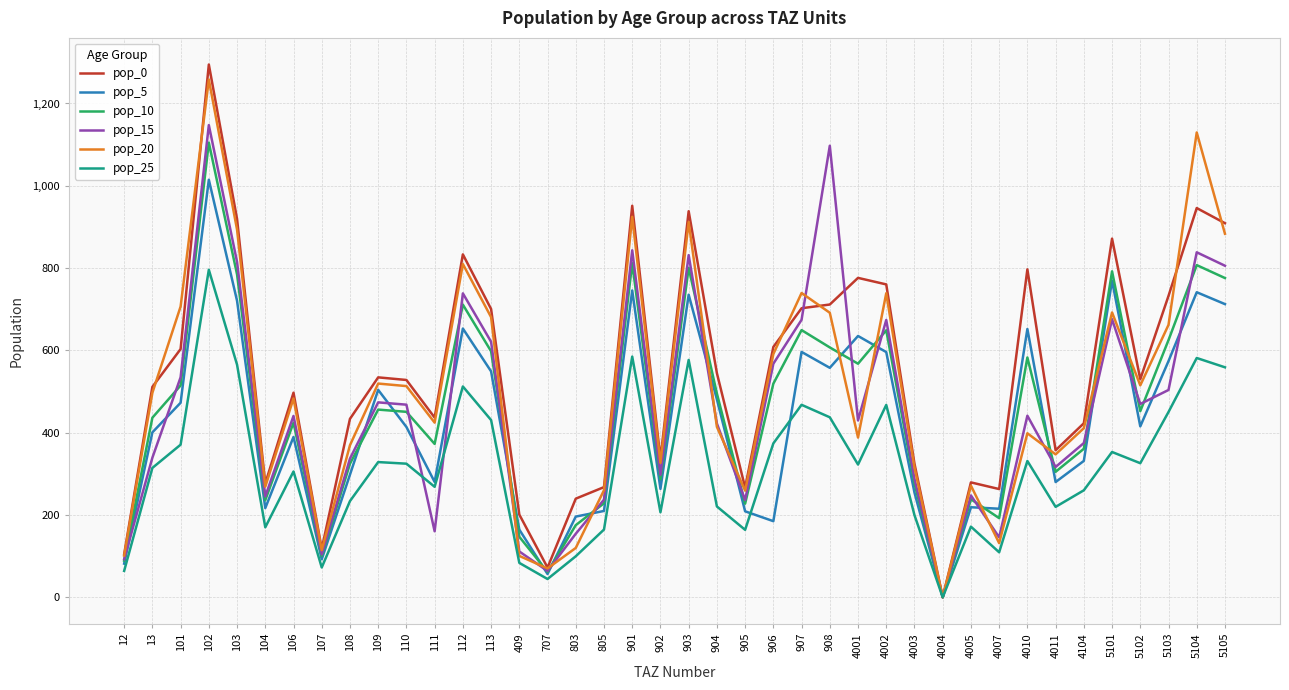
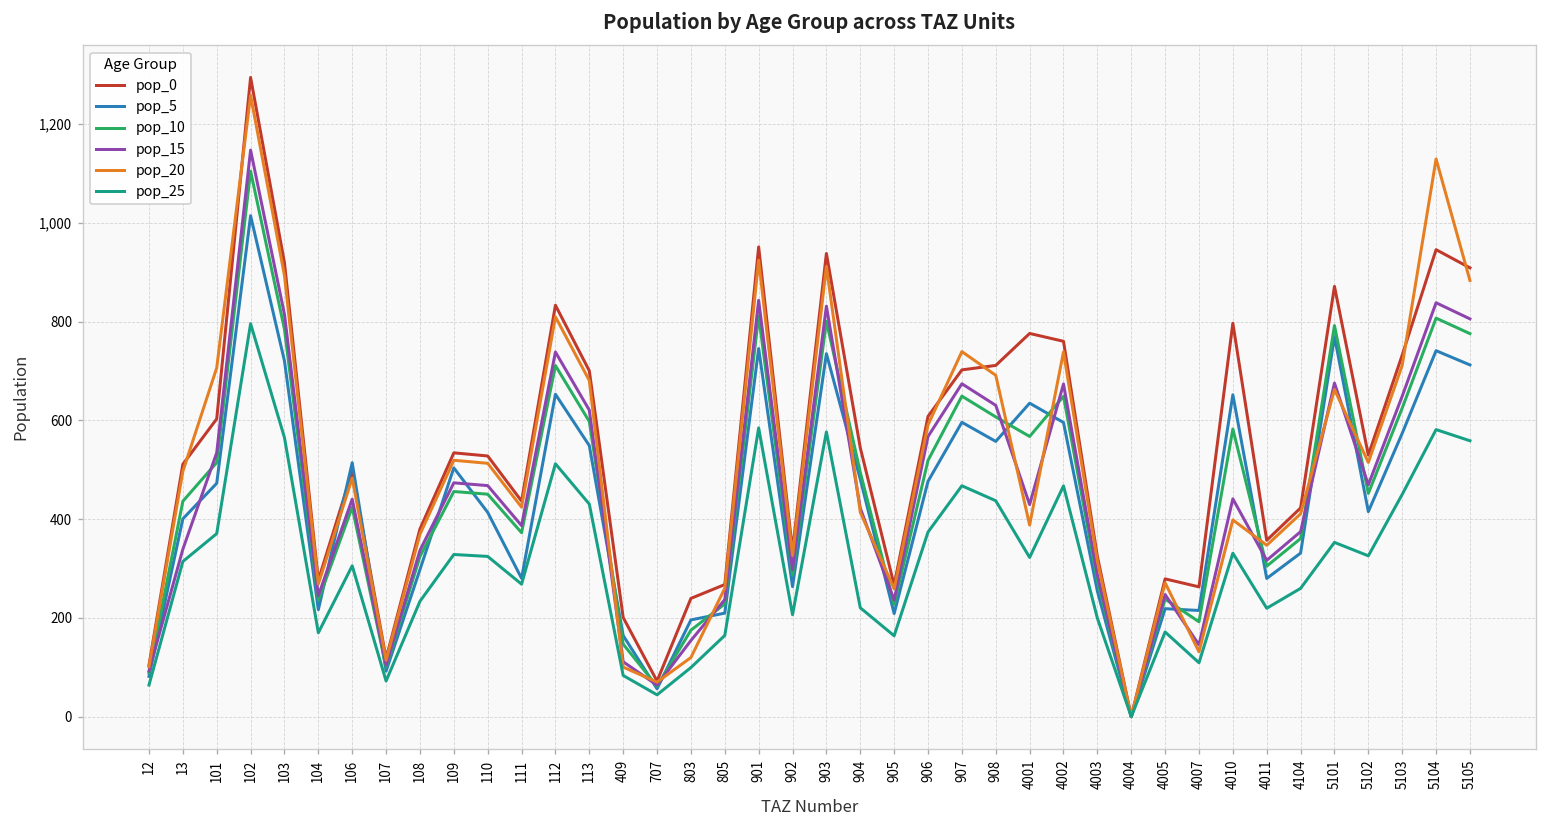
pop_5, 106: 390 -> 510
pop_0, 108: 430 -> 380
pop_15, 111: 160 -> 390
pop_5, 906: 180 -> 480
pop_15, 908: 1,100 -> 630
pop_20, 5101: 690 -> 660
pop_15, 5103: 500 -> 650
pop_20, 5103: 660 -> 710
